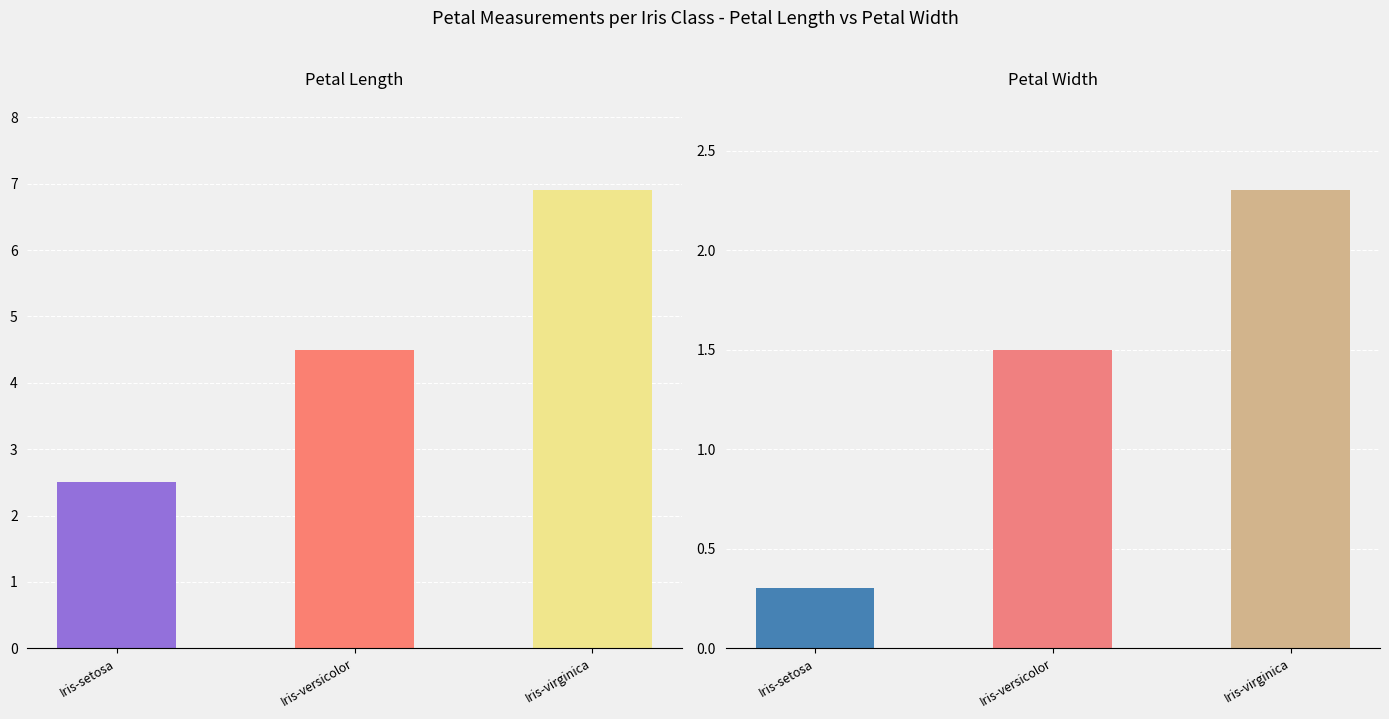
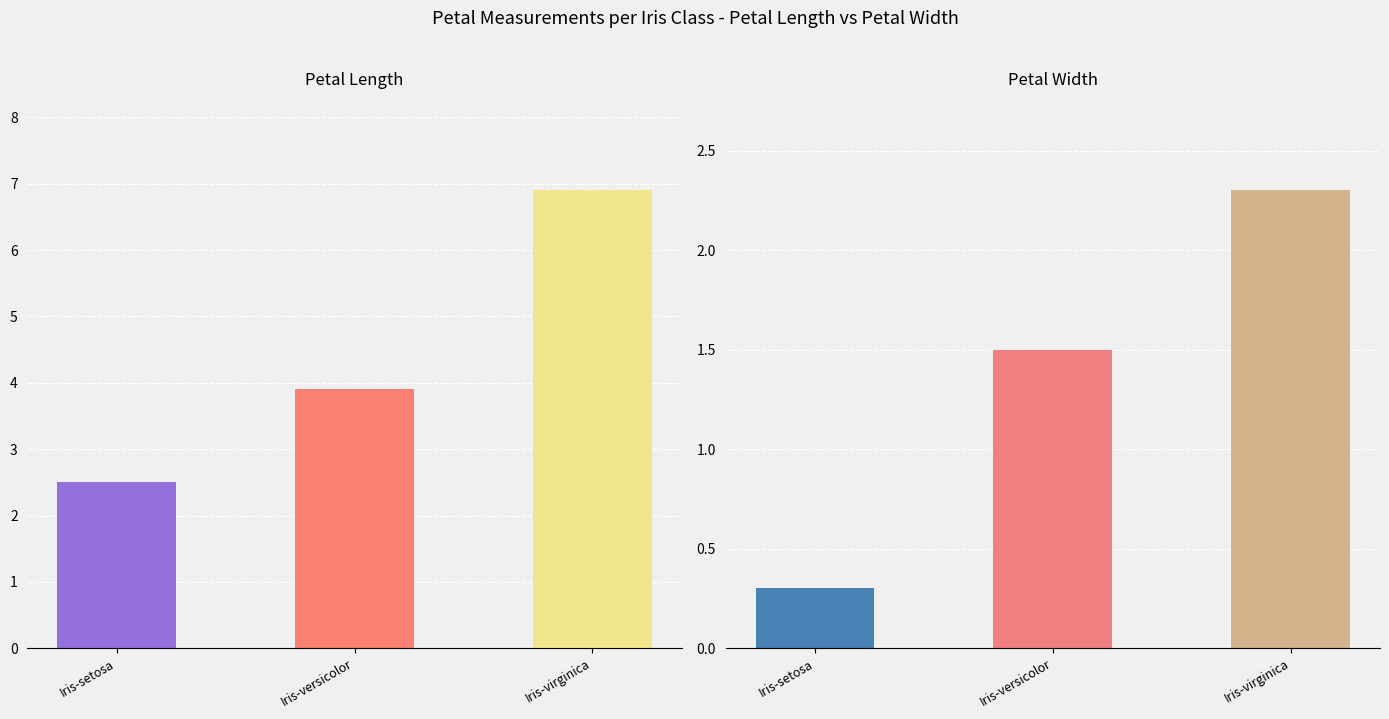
Petal Length, Iris-versicolor: 4.5 -> 3.9
